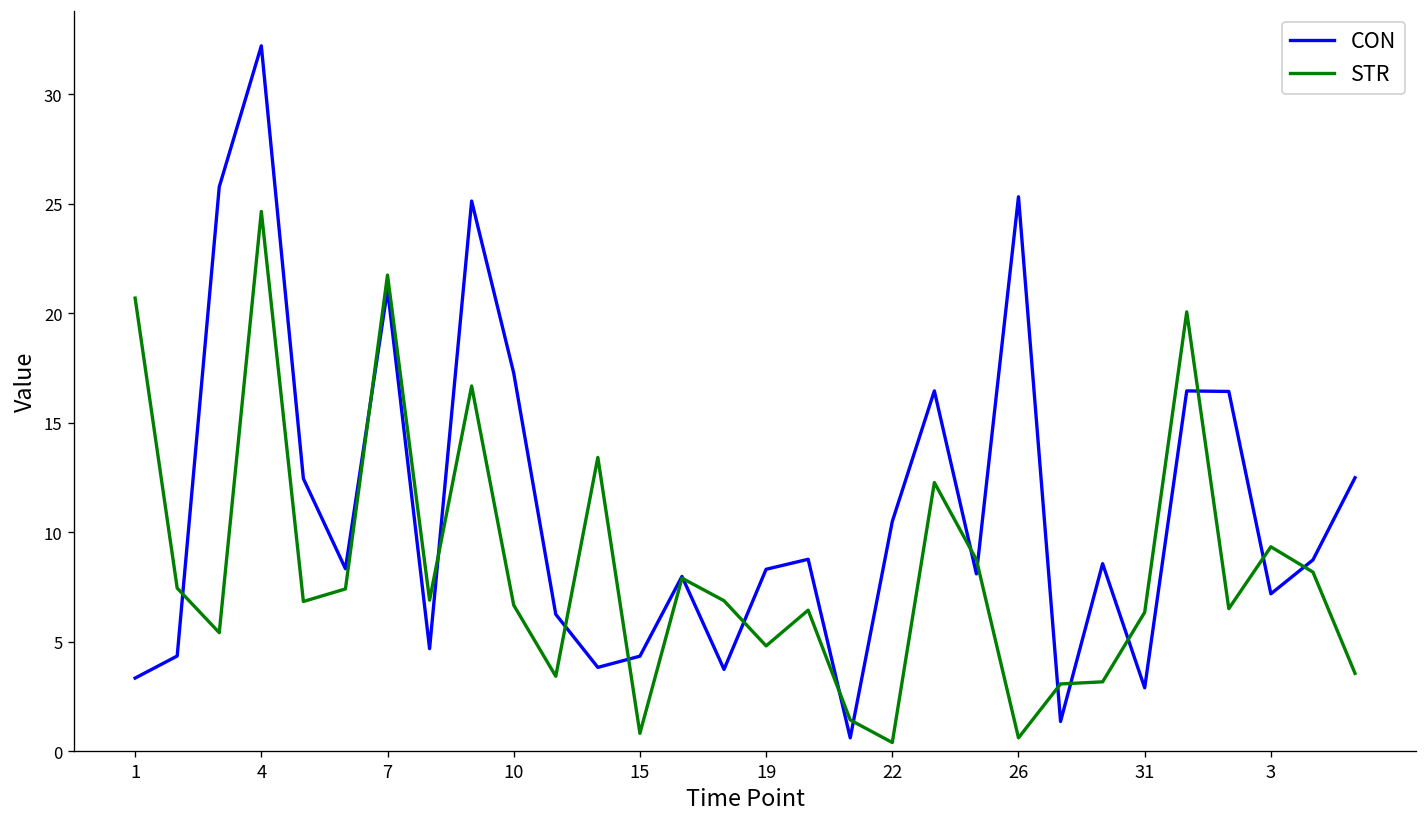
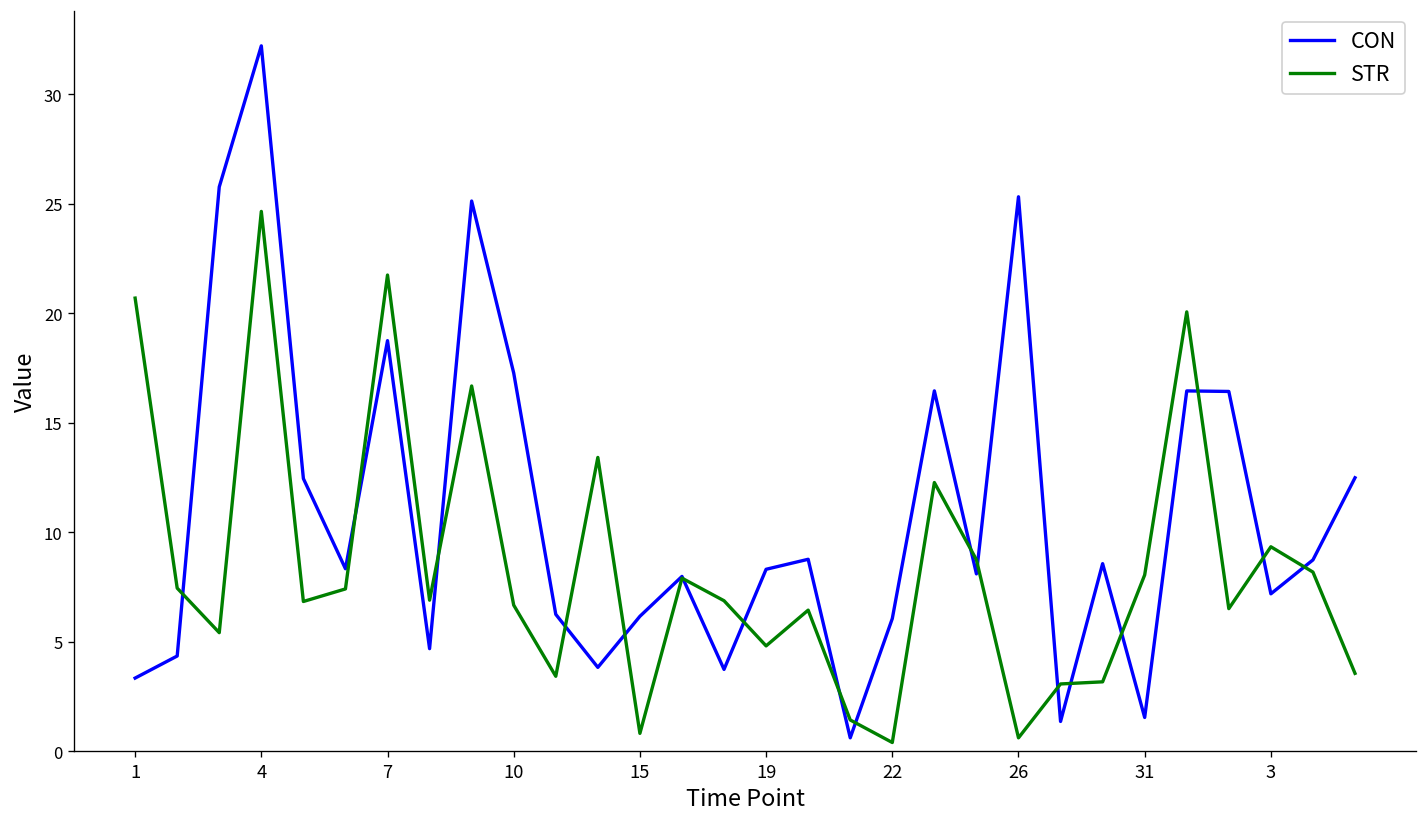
CON, 7: 21.1 -> 18.8
CON, 15: 4.3 -> 6.2
CON, 22: 10.5 -> 6.1
CON, 31: 2.9 -> 1.5
STR, 31: 6.3 -> 8.0
